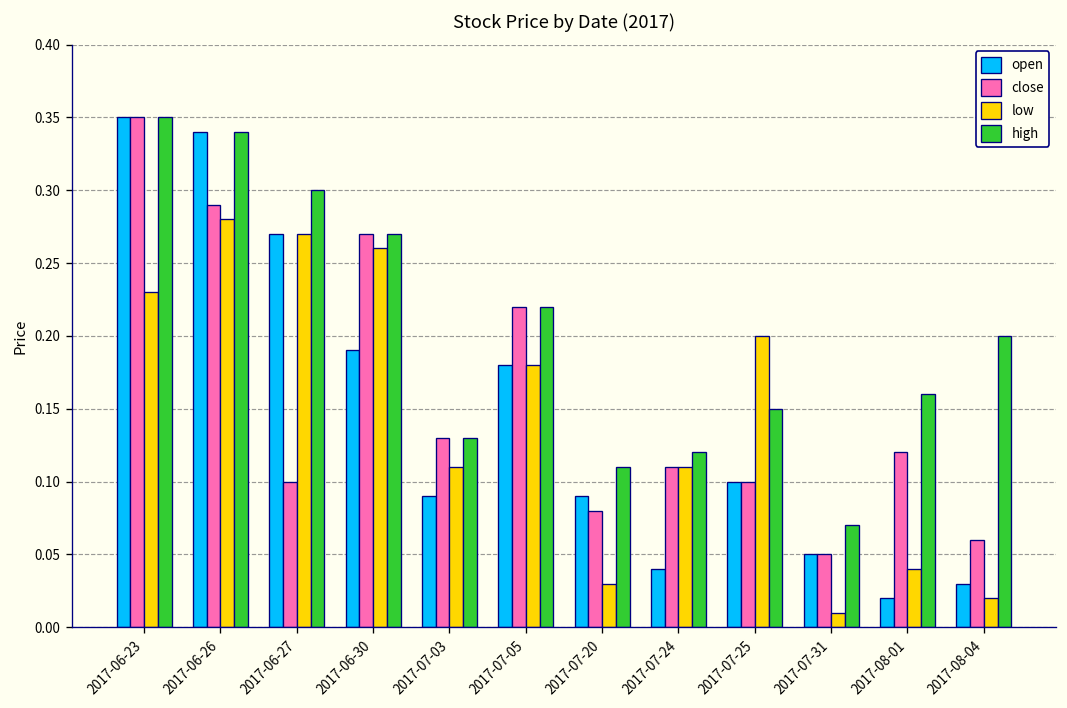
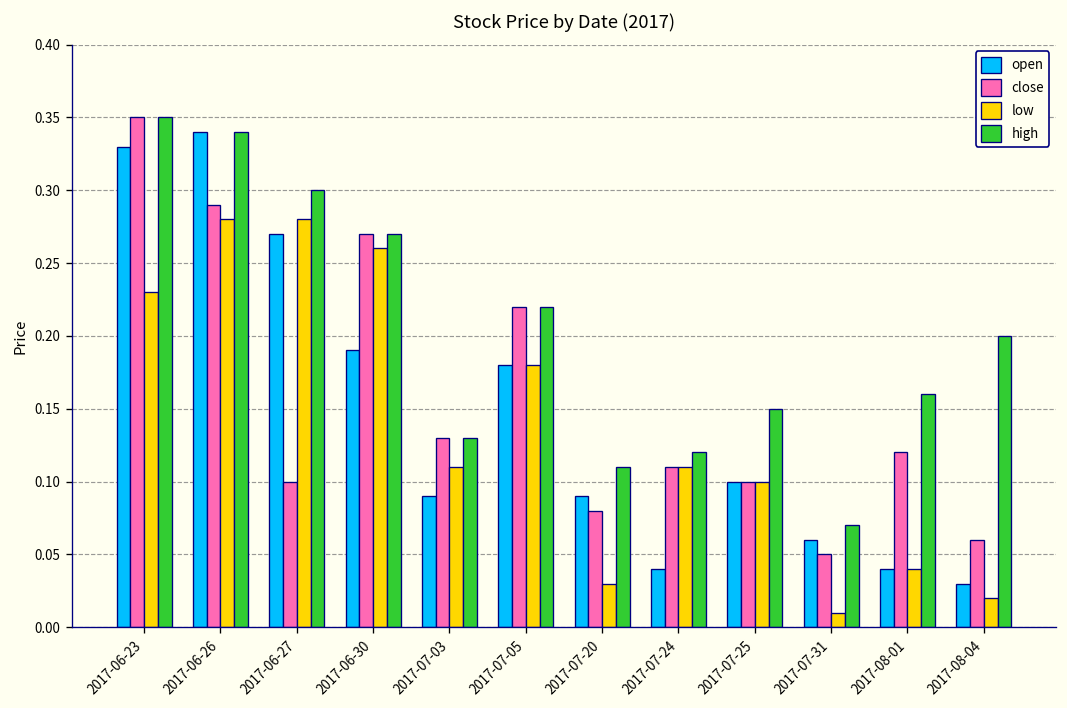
open, 2017-06-23: 0.35 -> 0.33
low, 2017-06-27: 0.27 -> 0.28
low, 2017-07-25: 0.2 -> 0.1
open, 2017-07-31: 0.05 -> 0.06
open, 2017-08-01: 0.02 -> 0.04
